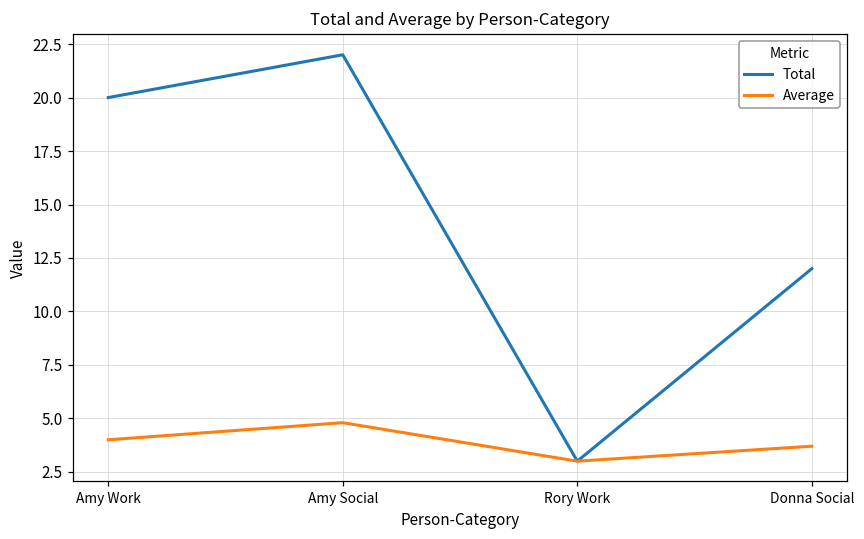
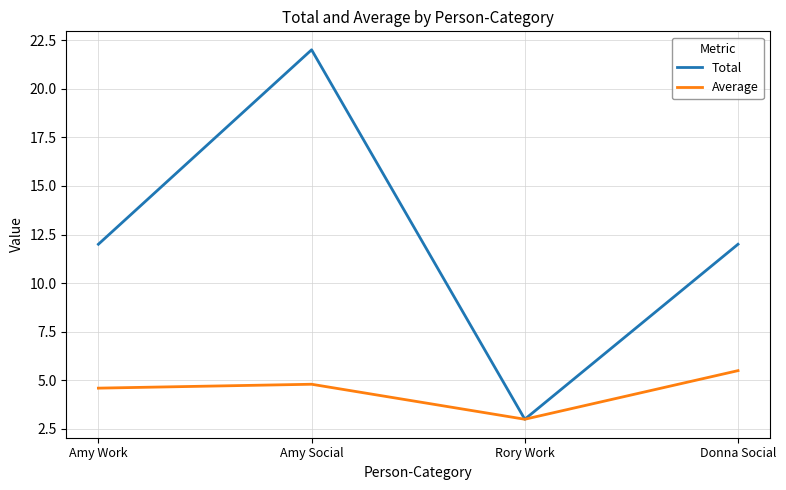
Total, Amy Work: 20 -> 12
Average, Amy Work: 4.0 -> 4.6
Average, Donna Social: 3.7 -> 5.5
